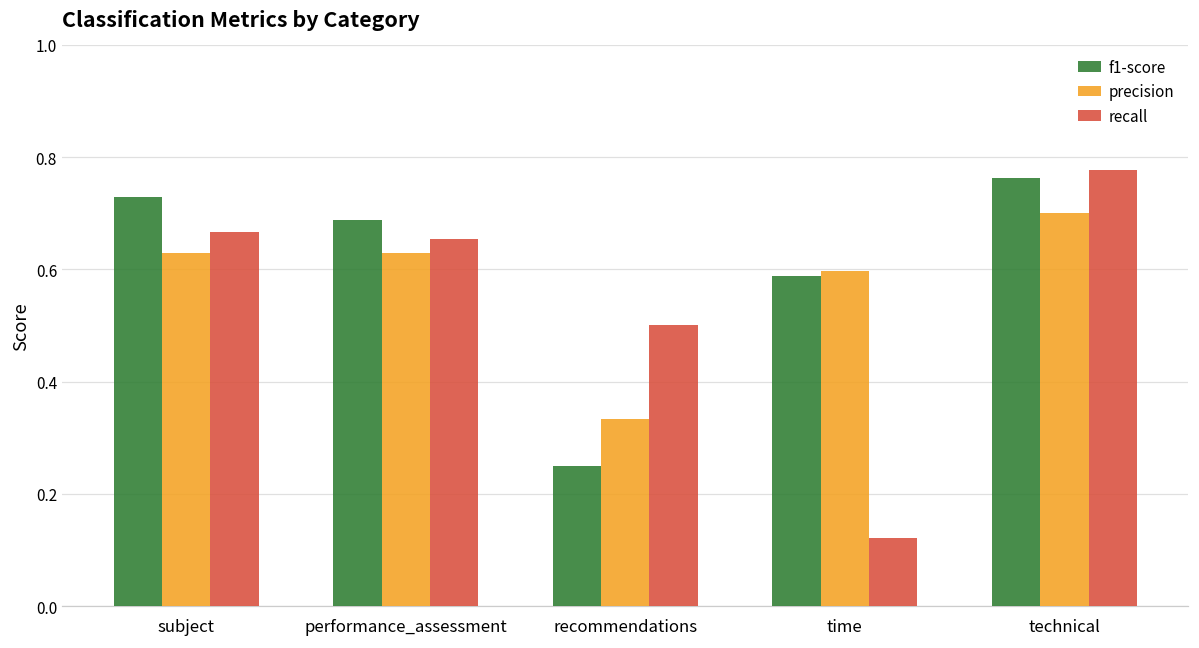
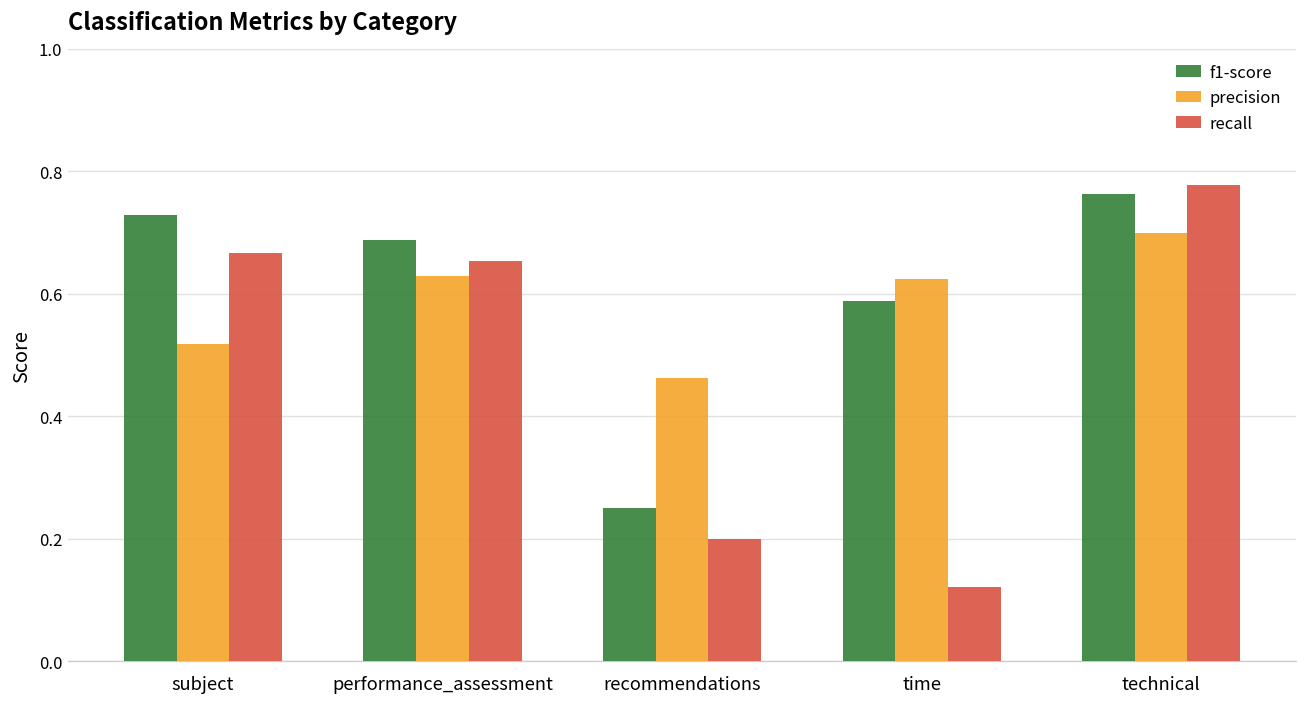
precision, subject: 0.63 -> 0.52
precision, recommendations: 0.33 -> 0.46
recall, recommendations: 0.5 -> 0.2
precision, time: 0.60 -> 0.63
